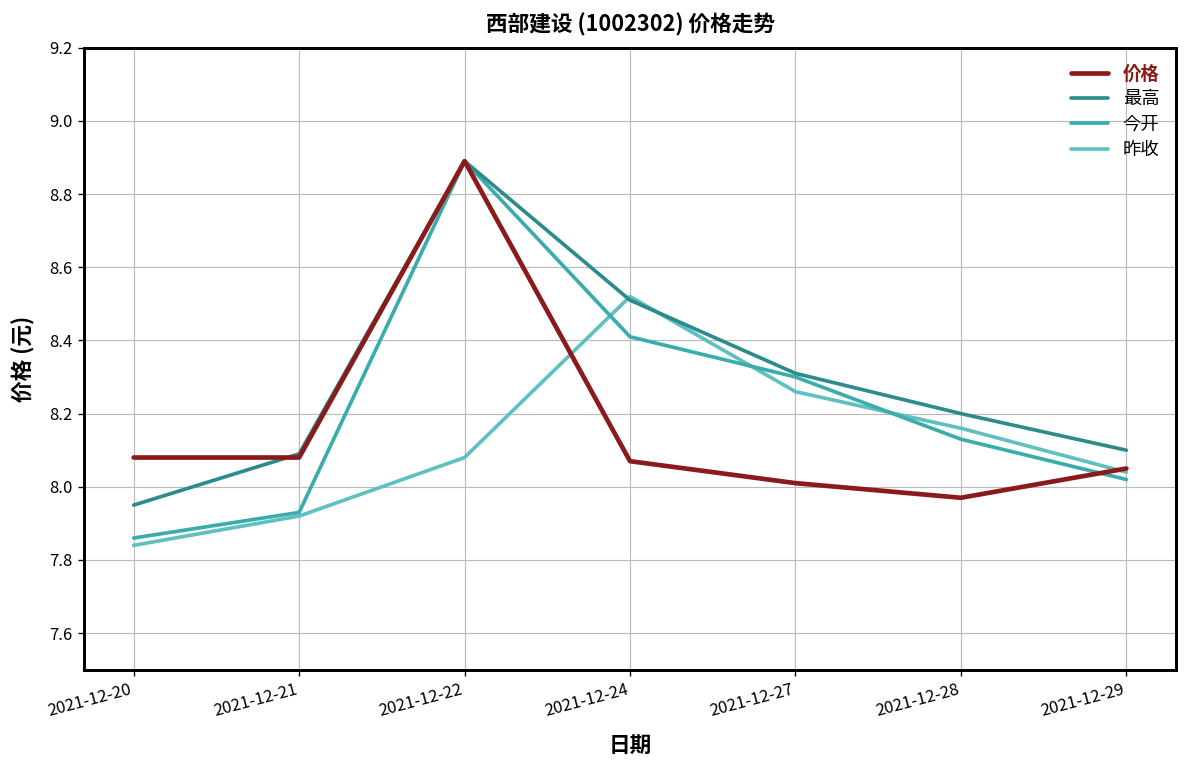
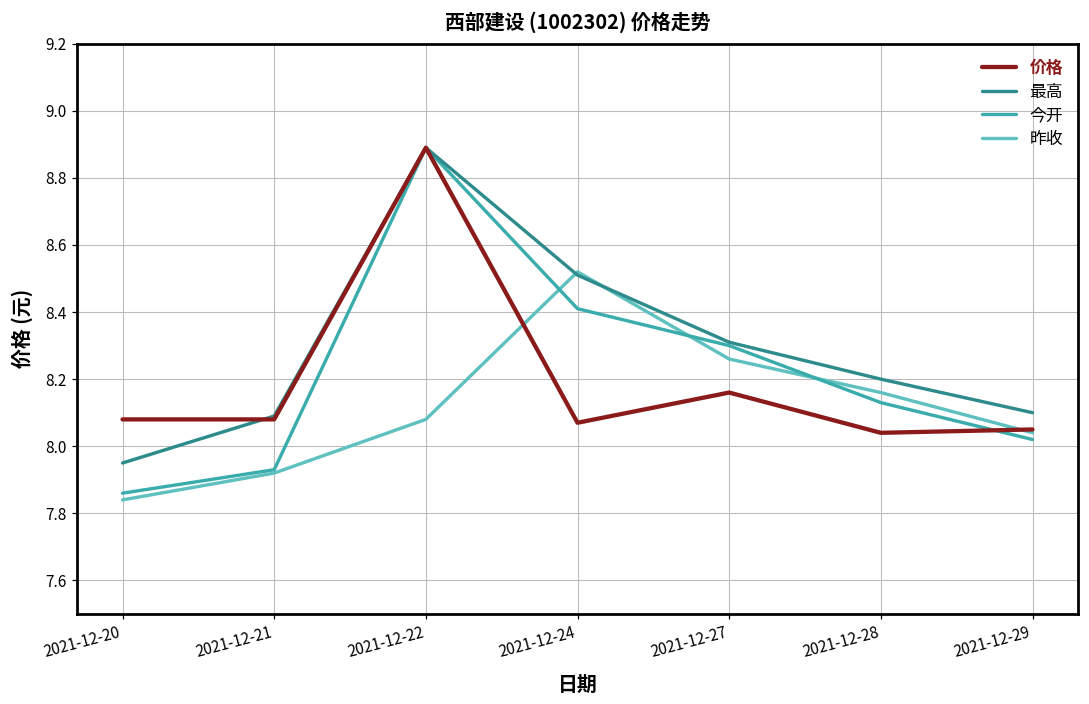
价格, 2021-12-27: 8.01 -> 8.16
价格, 2021-12-28: 7.97 -> 8.04
